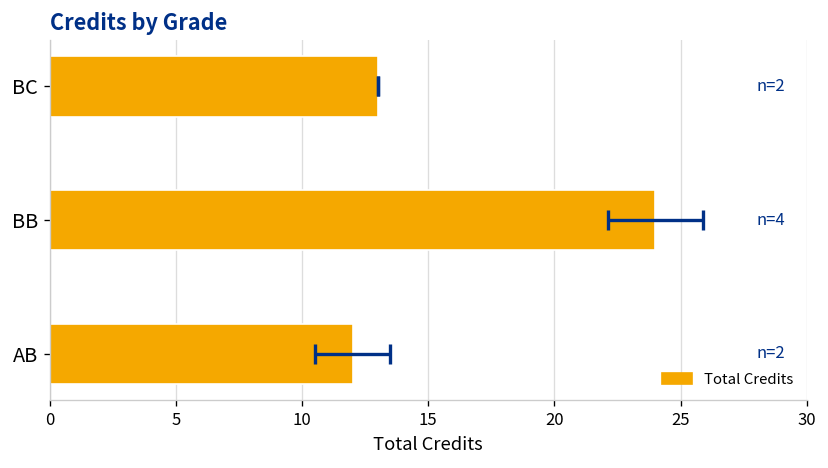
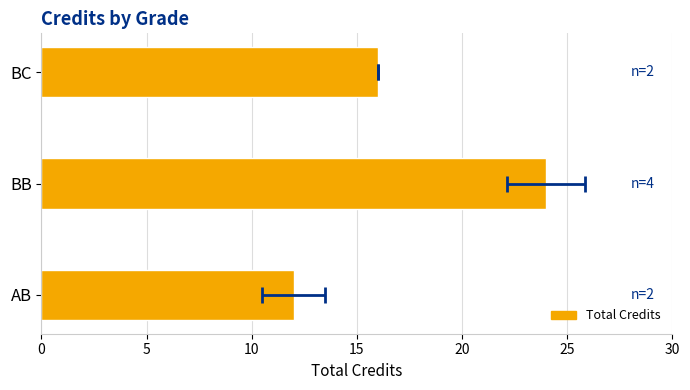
Total Credits, BC: 13 -> 16
